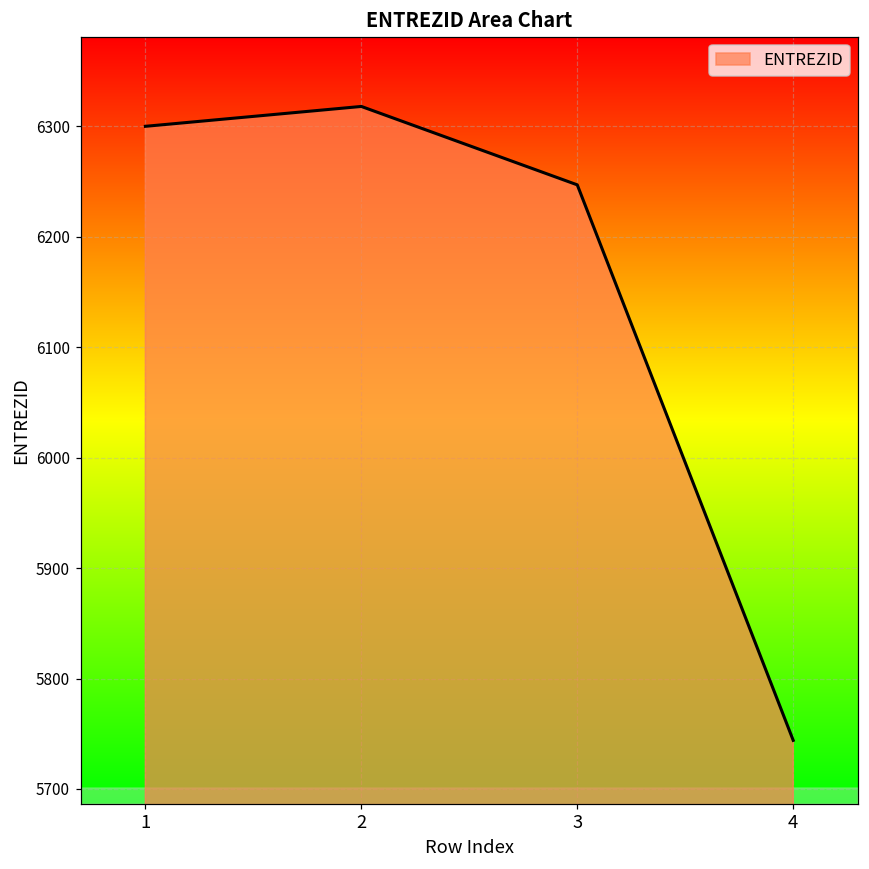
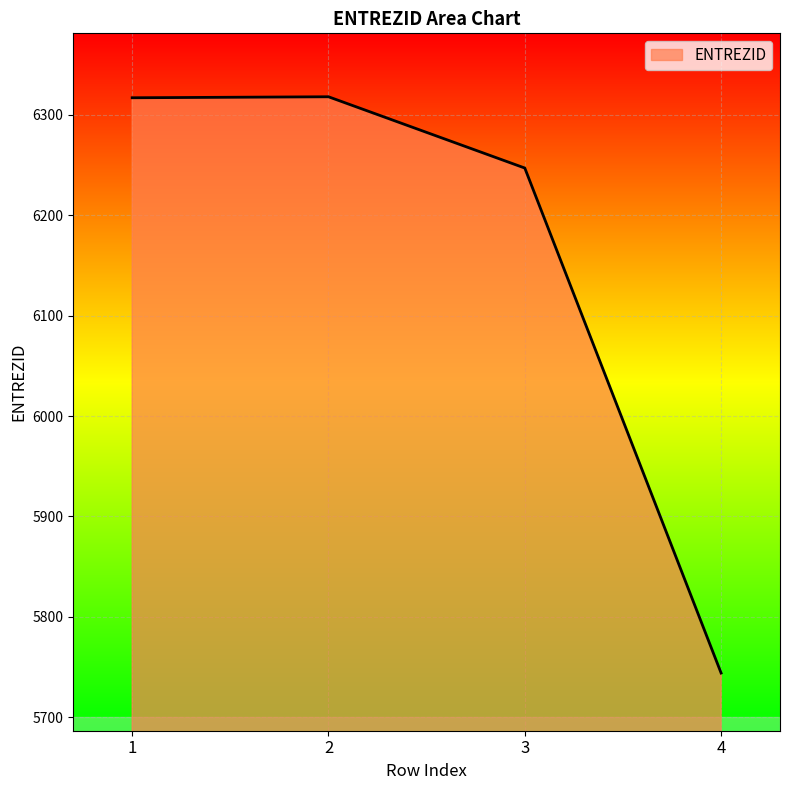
1: 6300 -> 6317
